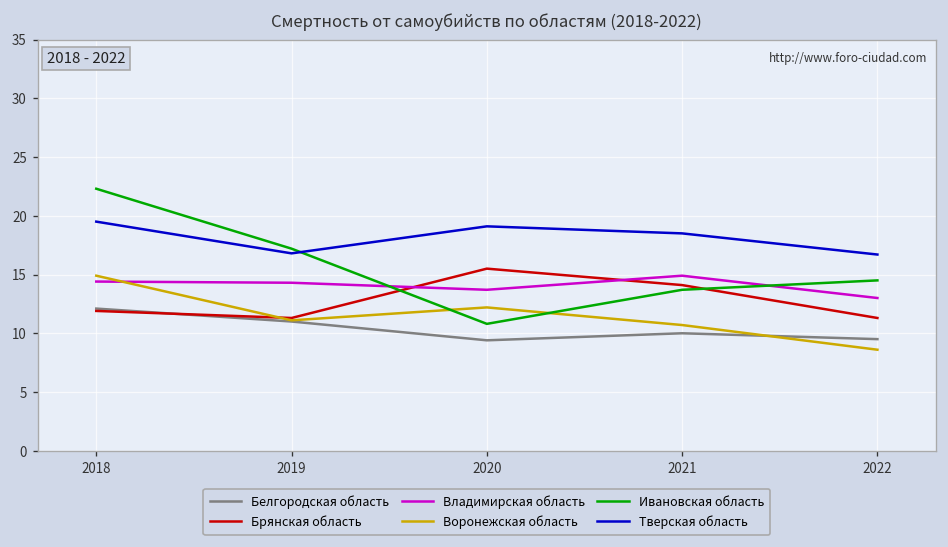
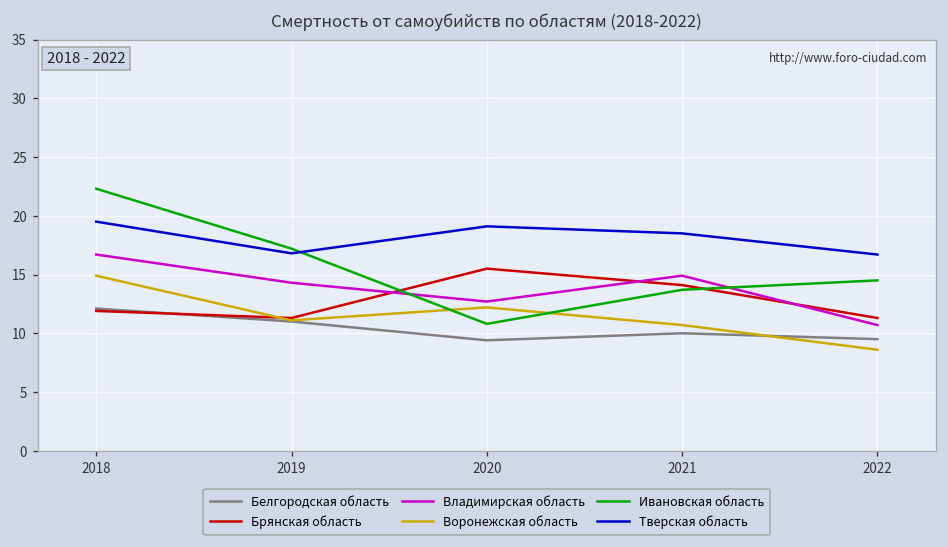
Владимирская область, 2018: 14 -> 17
Владимирская область, 2020: 14 -> 13
Владимирская область, 2022: 13 -> 11
